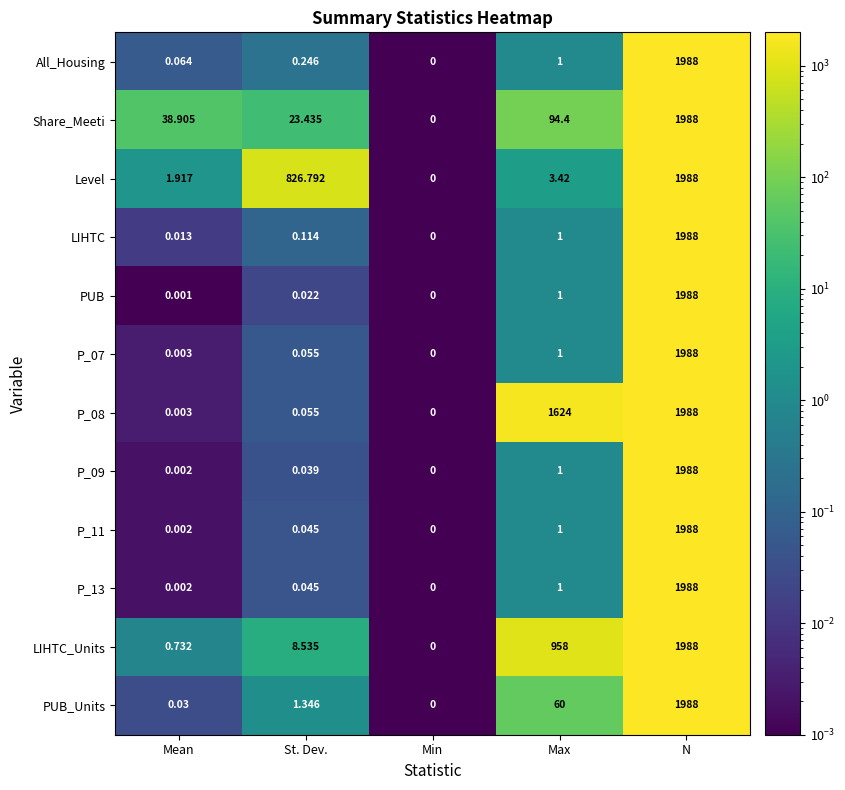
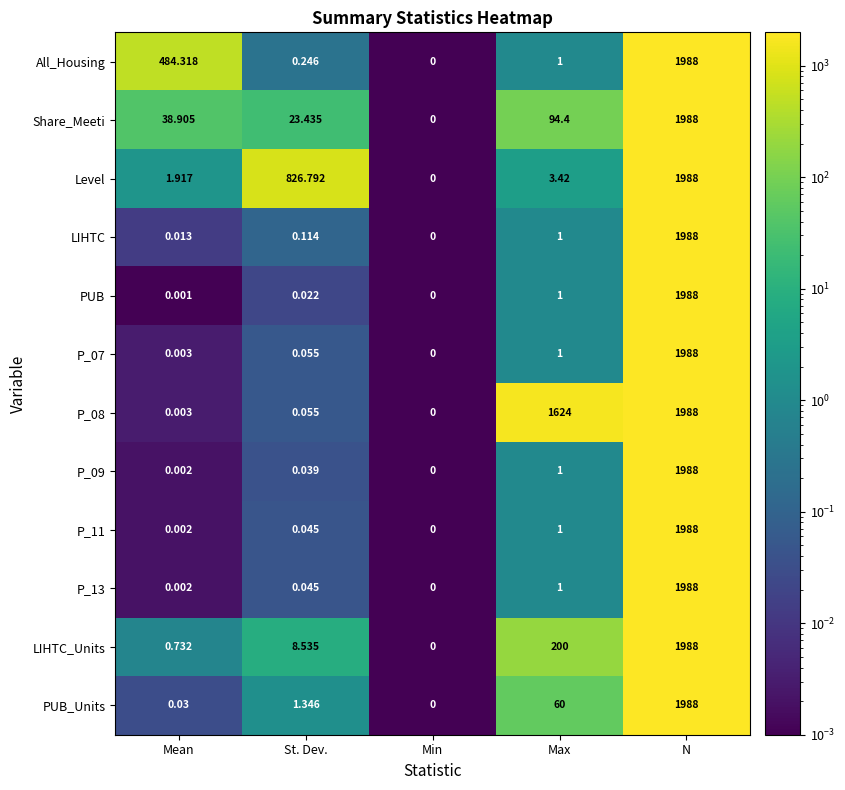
All_Housing, Mean: 0.064 -> 484.318
LIHTC_Units, Max: 958 -> 200
